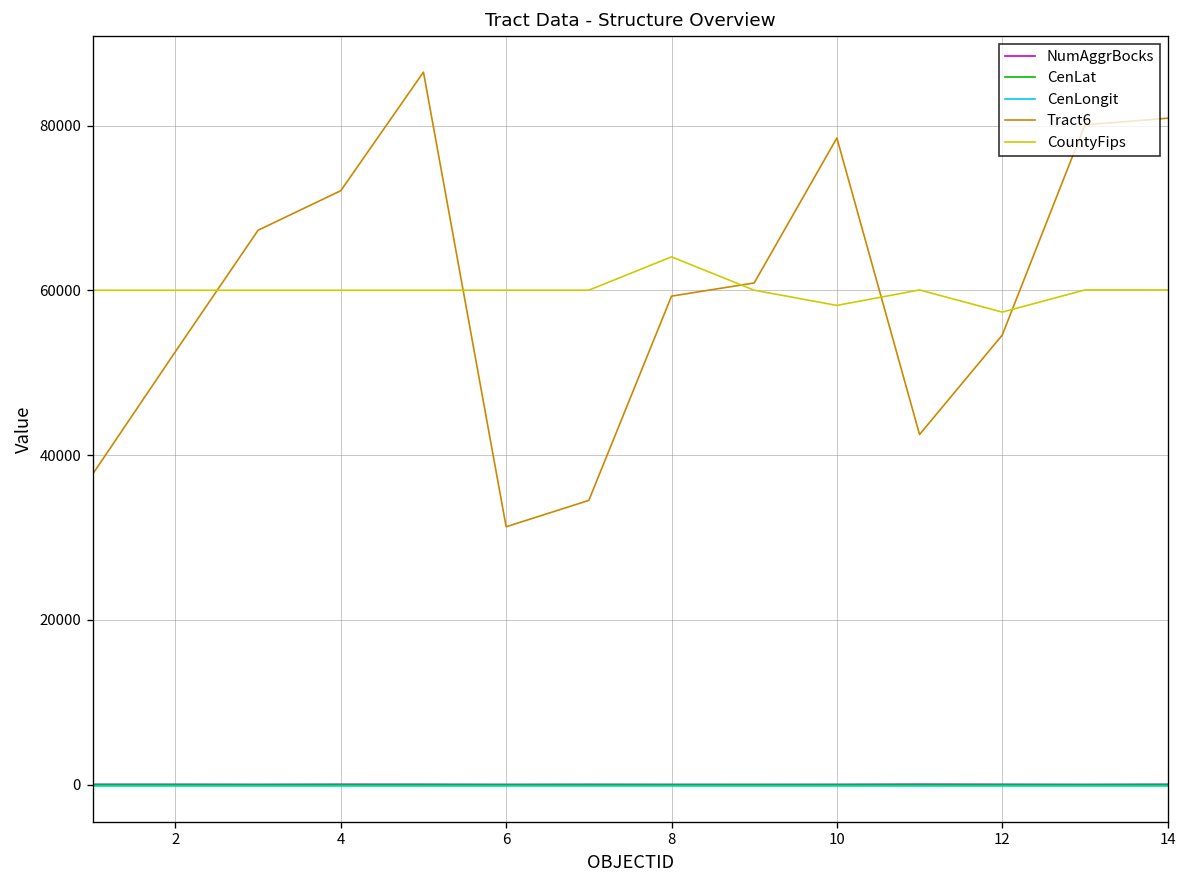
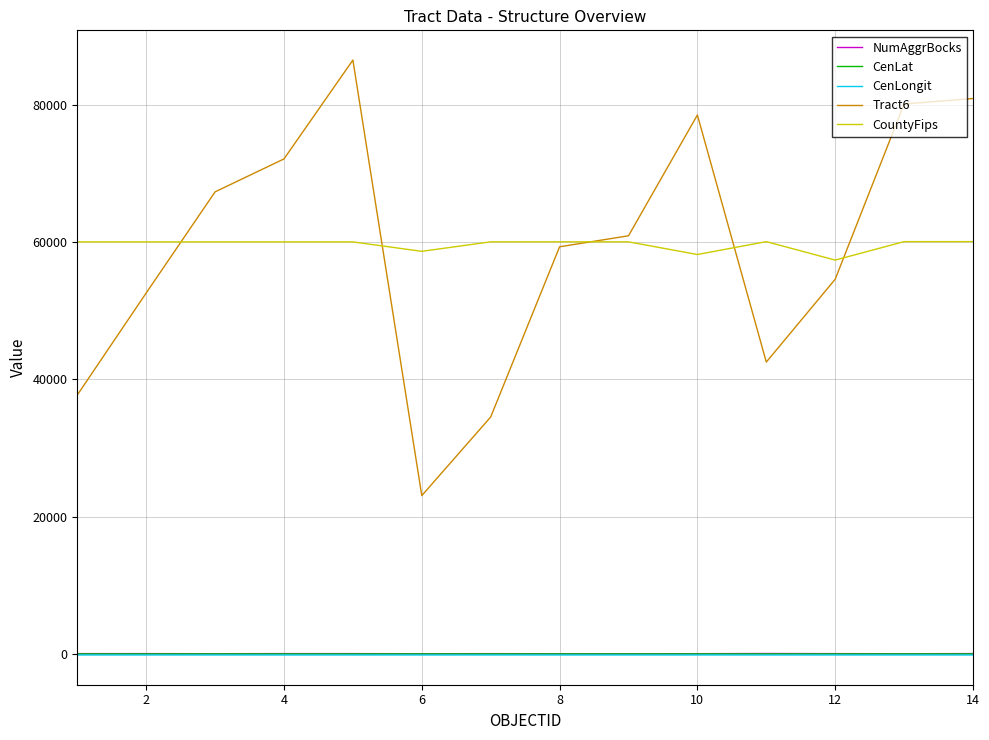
Tract6, 6: 31000 -> 23000
CountyFips, 6: 60000 -> 59000
CountyFips, 8: 64000 -> 60000
